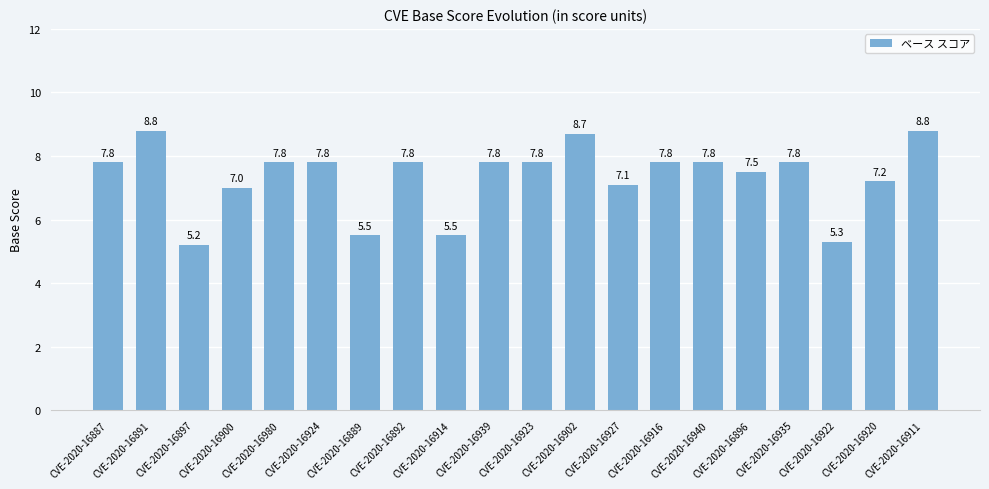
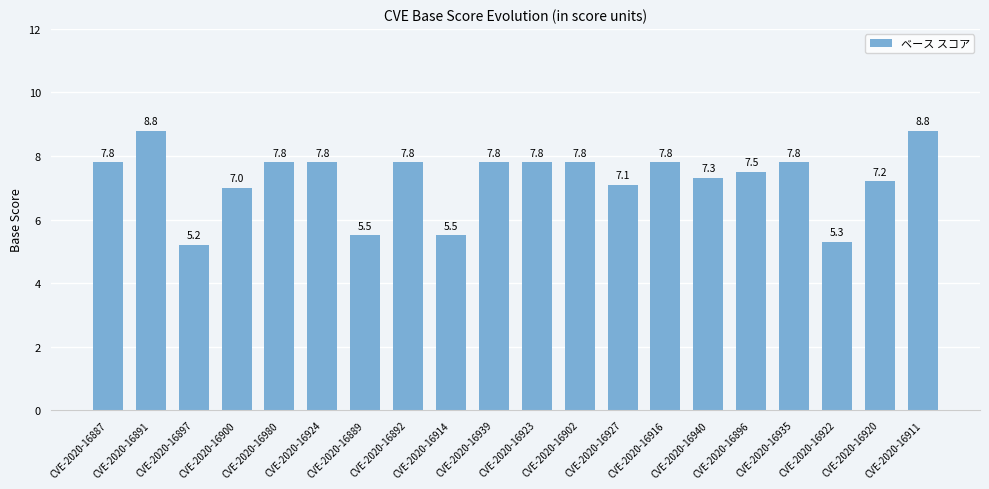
CVE-2020-16902: 8.7 -> 7.8
CVE-2020-16940: 7.8 -> 7.3
